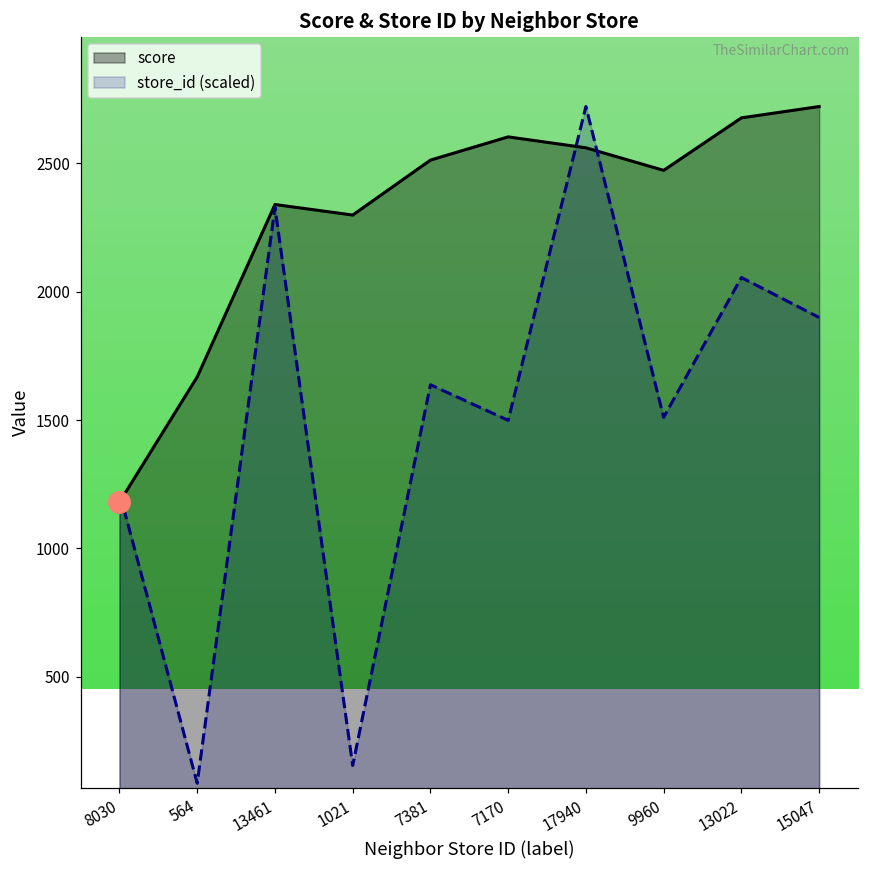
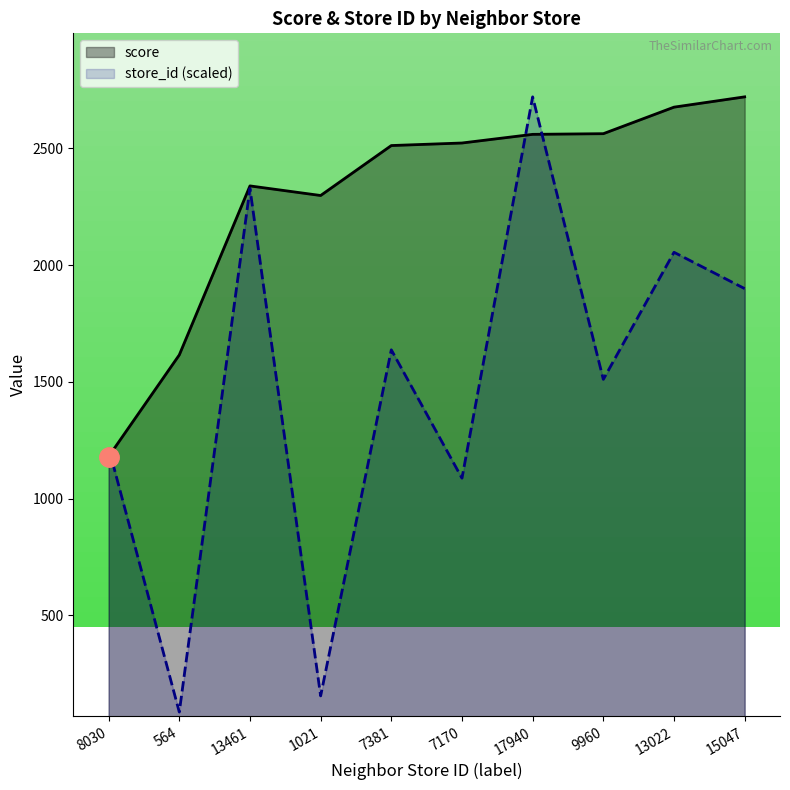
score, 564: 1670 -> 1620
score, 7170: 2600 -> 2520
store_id (scaled), 7170: 1500 -> 1090
score, 9960: 2470 -> 2560
